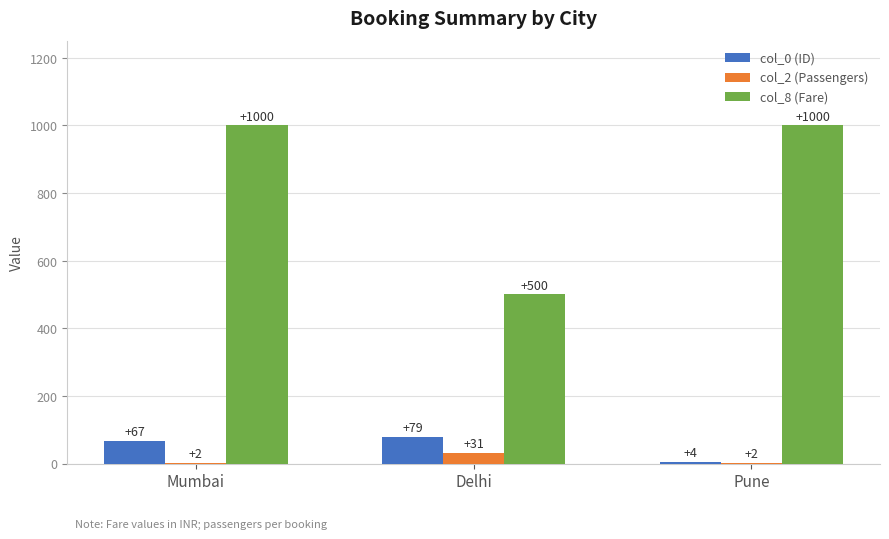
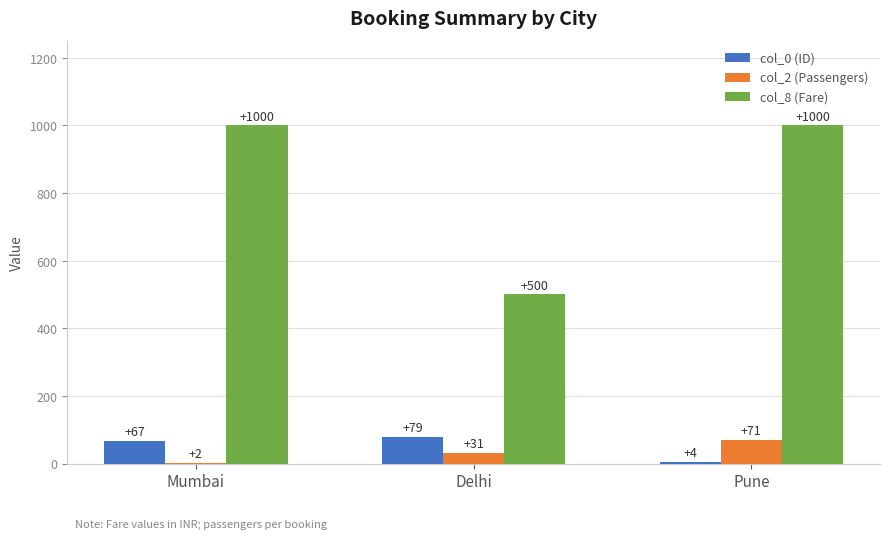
col_2 (Passengers), Pune: +2 -> +71
